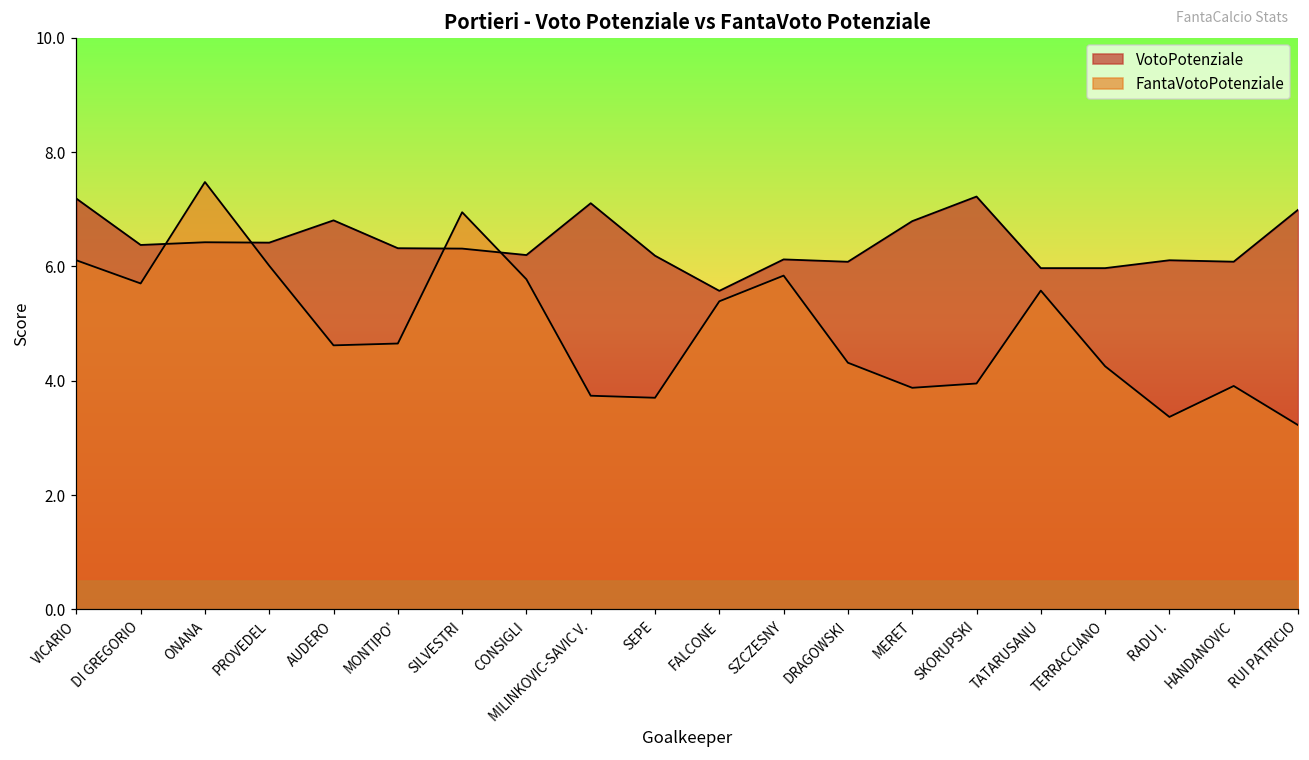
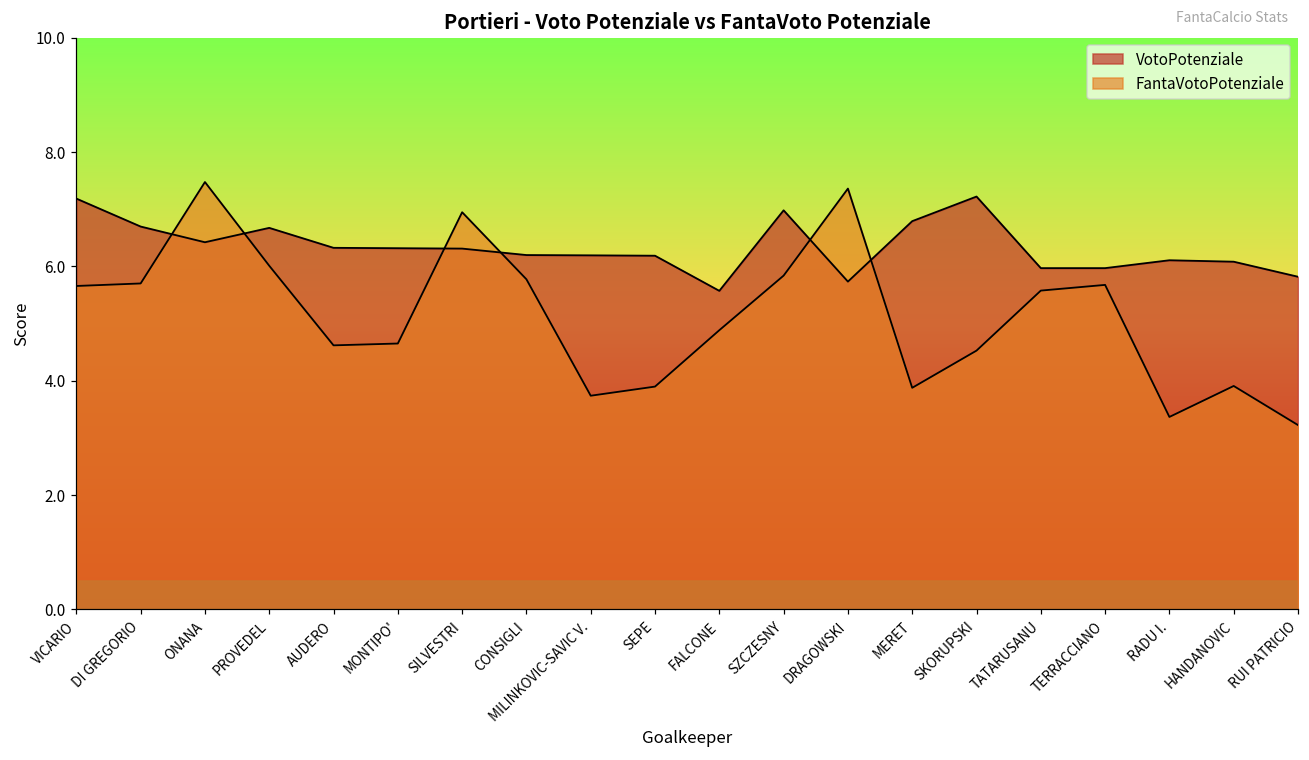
FantaVotoPotenziale, VICARIO: 6.1 -> 5.7
VotoPotenziale, DI GREGORIO: 6.4 -> 6.7
VotoPotenziale, PROVEDEL: 6.4 -> 6.7
VotoPotenziale, AUDERO: 6.8 -> 6.3
VotoPotenziale, MILINKOVIC-SAVIC V.: 7.1 -> 6.2
FantaVotoPotenziale, SEPE: 3.7 -> 3.9
FantaVotoPotenziale, FALCONE: 5.4 -> 4.9
VotoPotenziale, SZCZESNY: 6.1 -> 7.0
VotoPotenziale, DRAGOWSKI: 6.1 -> 5.7
FantaVotoPotenziale, DRAGOWSKI: 4.3 -> 7.4
FantaVotoPotenziale, SKORUPSKI: 3.9 -> 4.5
FantaVotoPotenziale, TERRACCIANO: 4.3 -> 5.7
VotoPotenziale, RUI PATRICIO: 7.0 -> 5.8
